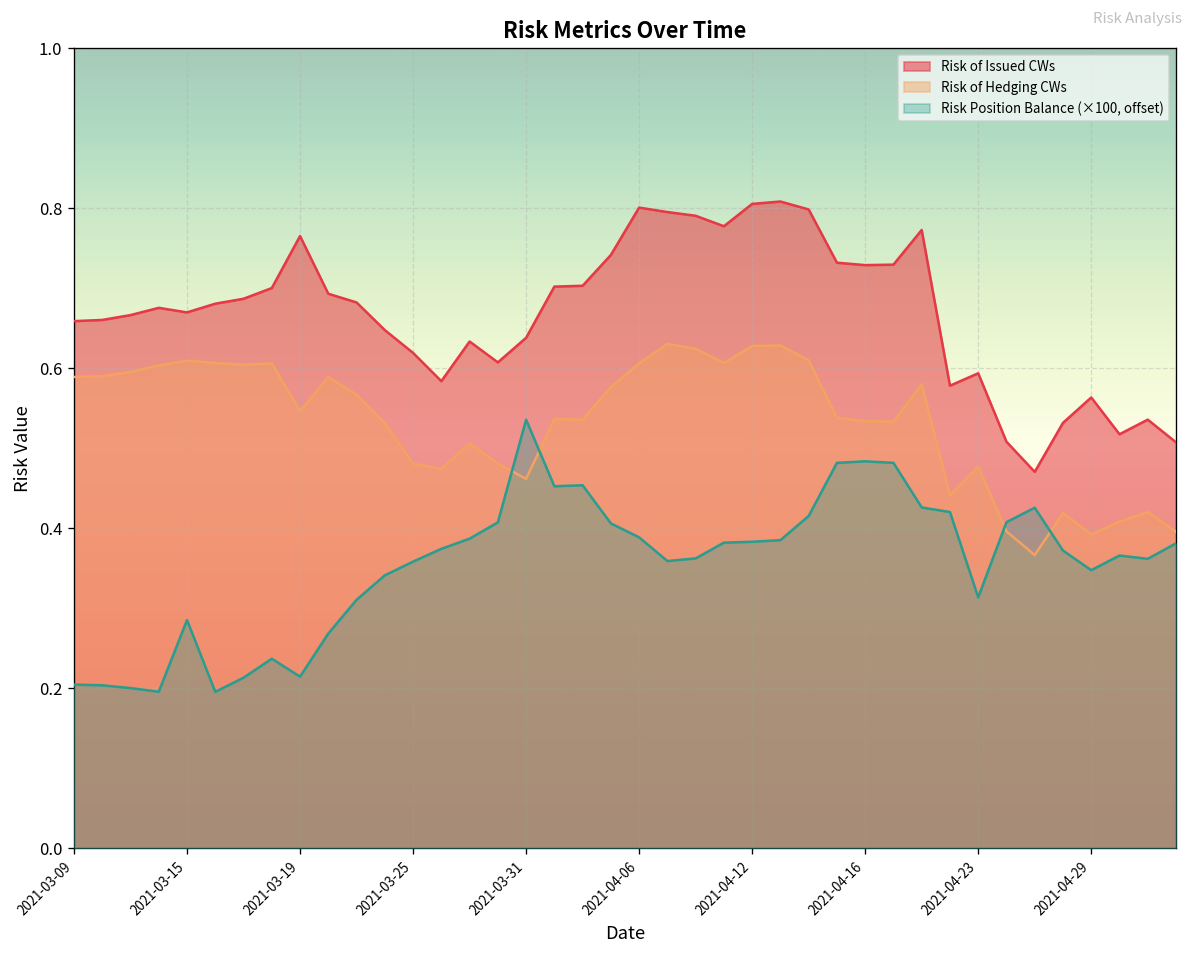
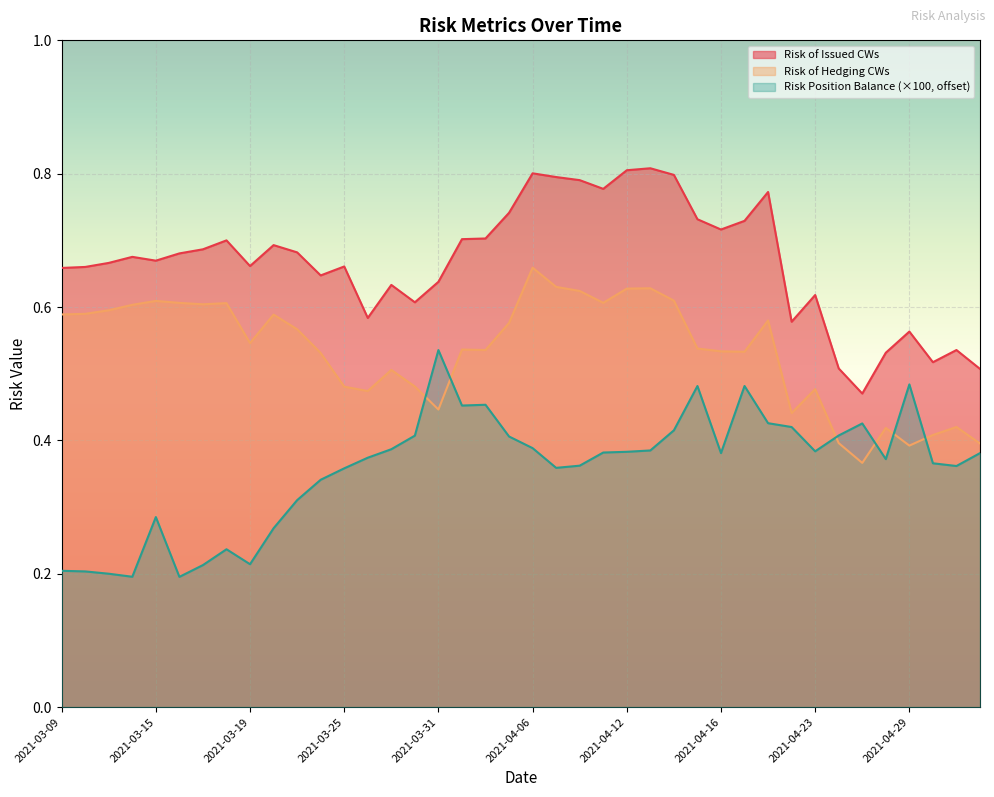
Risk of Issued CWs, 2021-03-19: 0.76 -> 0.66
Risk of Issued CWs, 2021-03-25: 0.62 -> 0.66
Risk of Hedging CWs, 2021-03-31: 0.46 -> 0.45
Risk of Hedging CWs, 2021-04-06: 0.61 -> 0.66
Risk of Issued CWs, 2021-04-16: 0.73 -> 0.72
Risk Position Balance (×100, offset), 2021-04-16: 0.48 -> 0.38
Risk of Issued CWs, 2021-04-23: 0.59 -> 0.62
Risk Position Balance (×100, offset), 2021-04-23: 0.31 -> 0.38
Risk Position Balance (×100, offset), 2021-04-29: 0.35 -> 0.48
